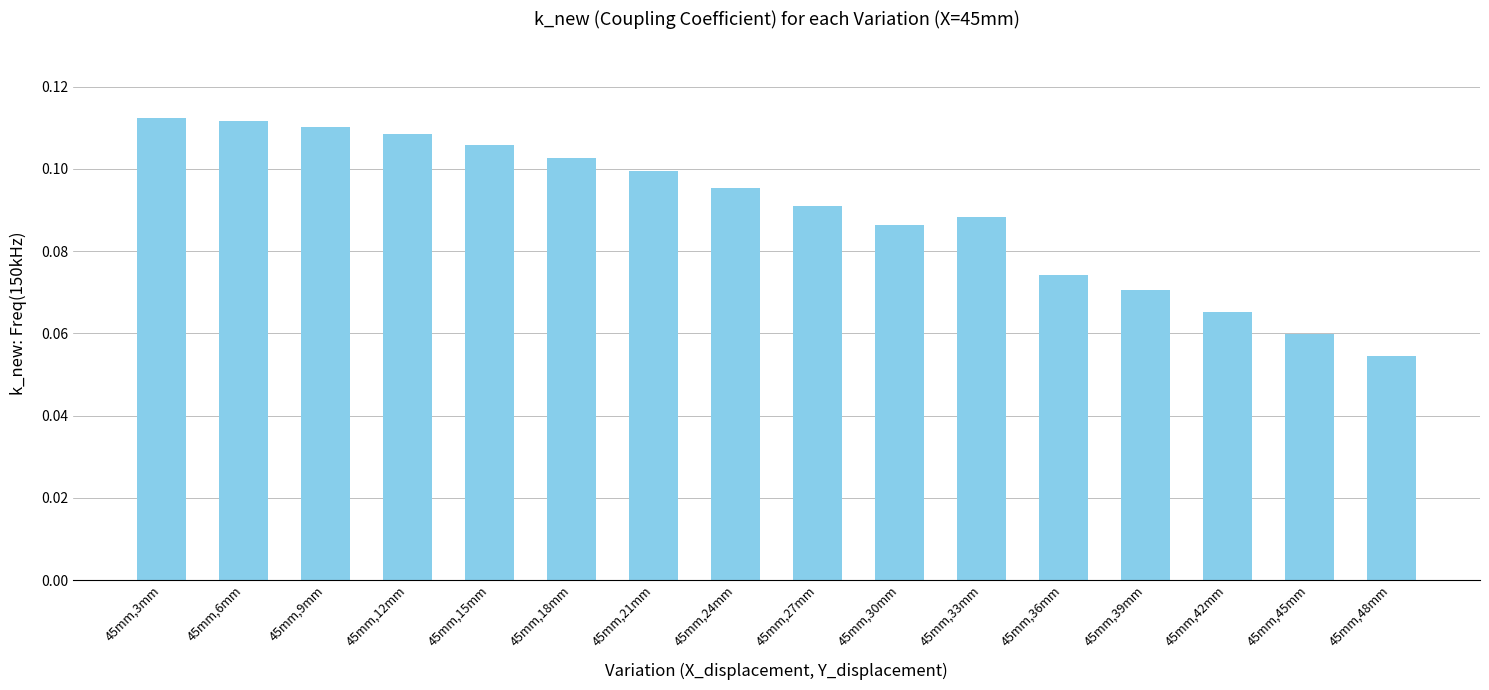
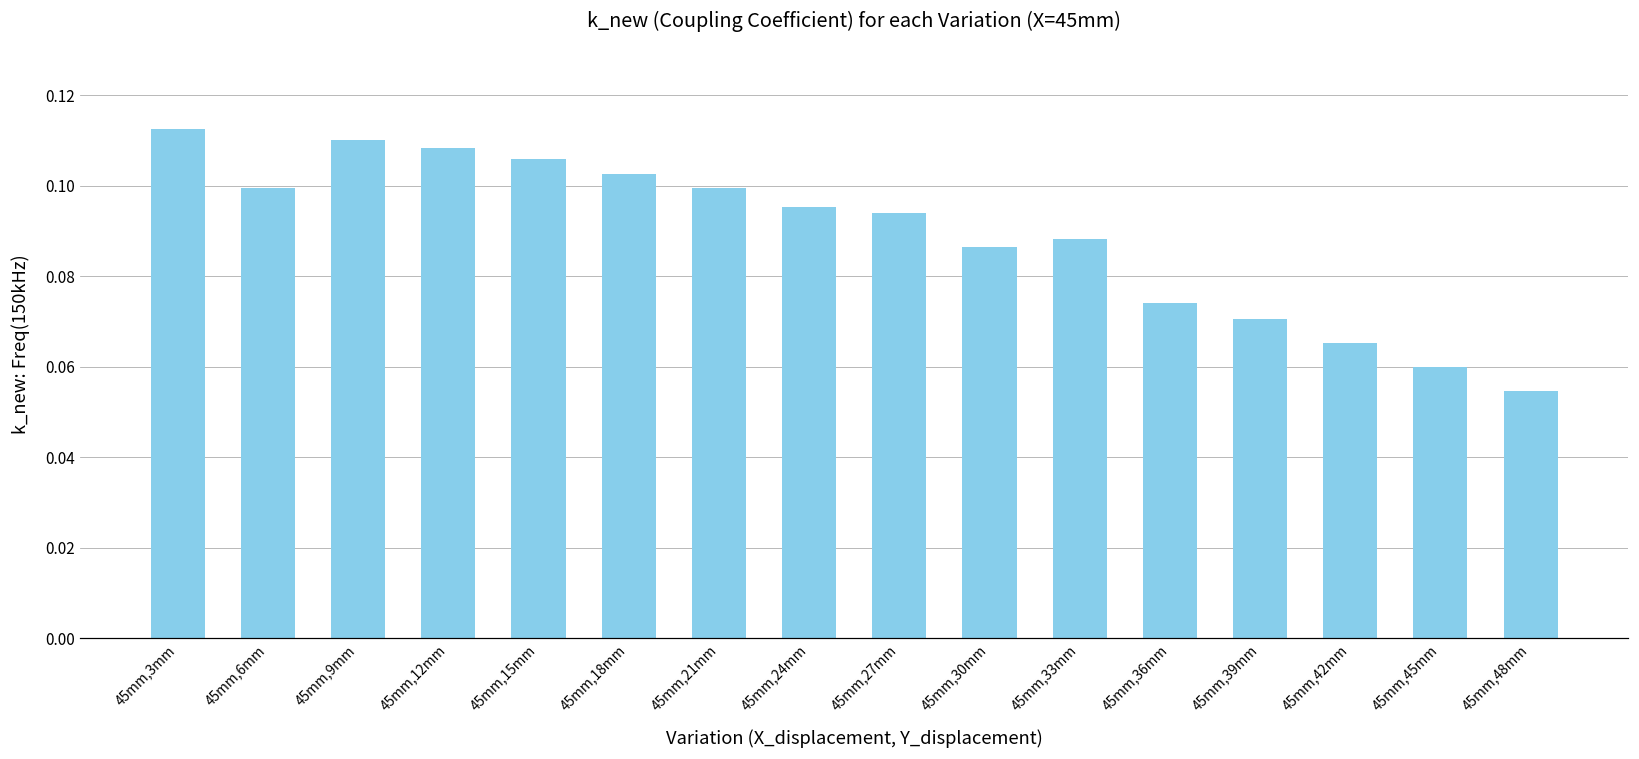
45mm,6mm: 0.112 -> 0.100
45mm,27mm: 0.091 -> 0.094
